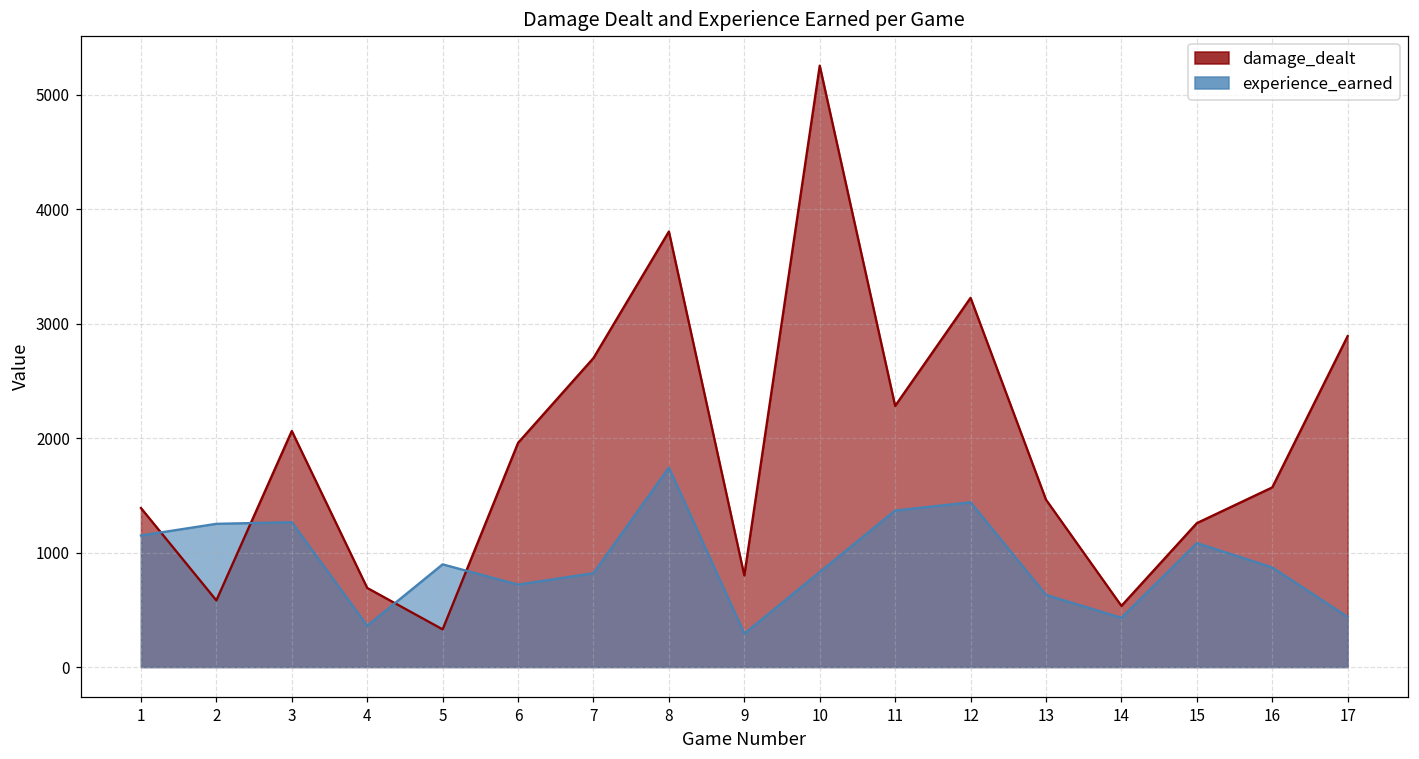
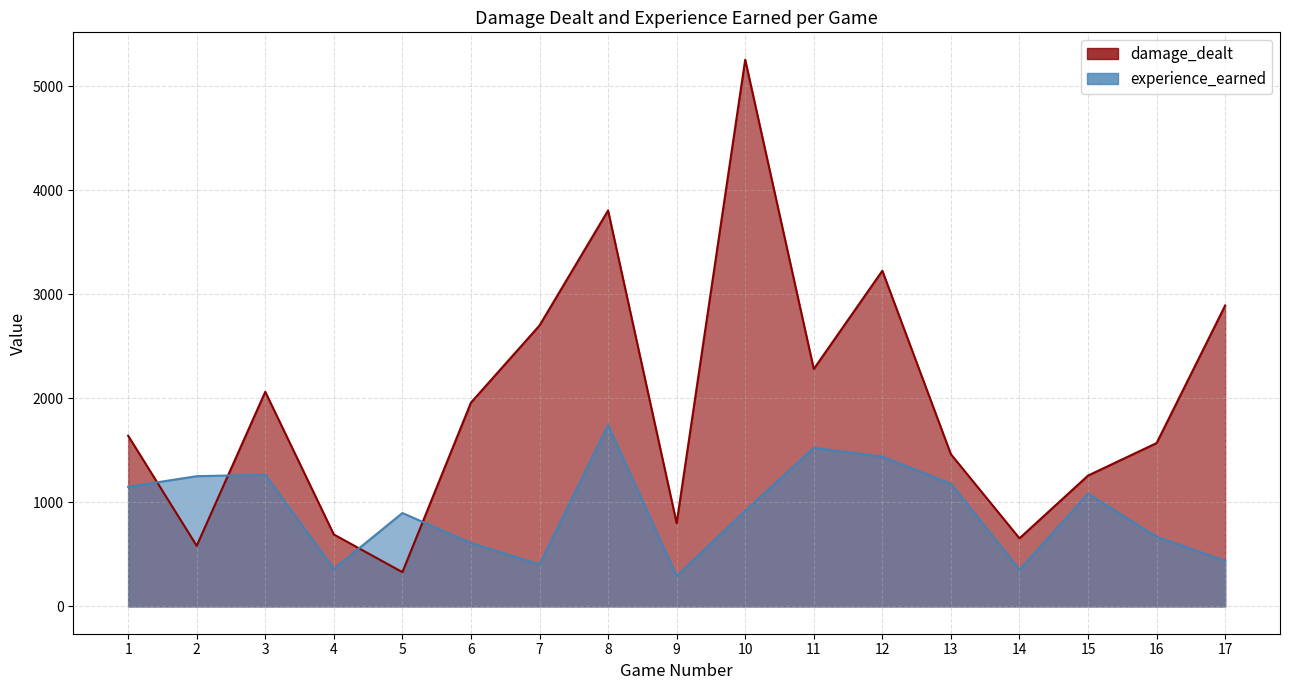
damage_dealt, 1: 1390 -> 1640
experience_earned, 6: 720 -> 610
experience_earned, 7: 820 -> 400
experience_earned, 10: 830 -> 920
experience_earned, 11: 1370 -> 1520
experience_earned, 13: 630 -> 1180
damage_dealt, 14: 530 -> 650
experience_earned, 14: 430 -> 350
experience_earned, 16: 870 -> 670
